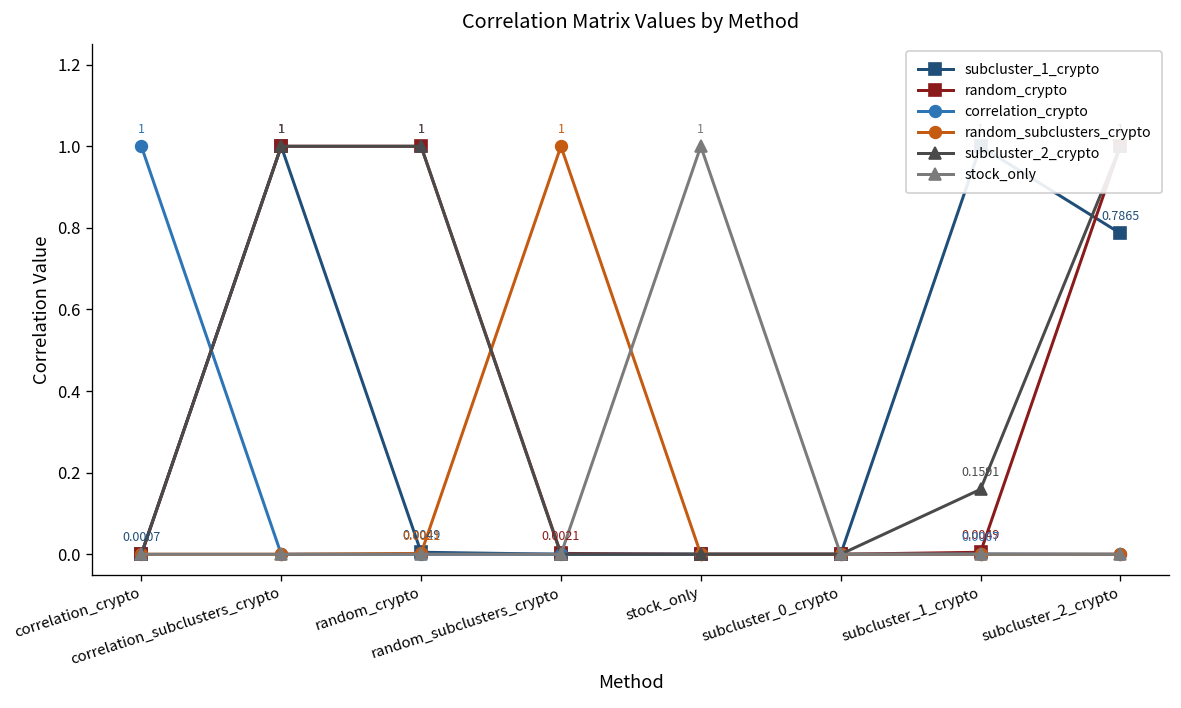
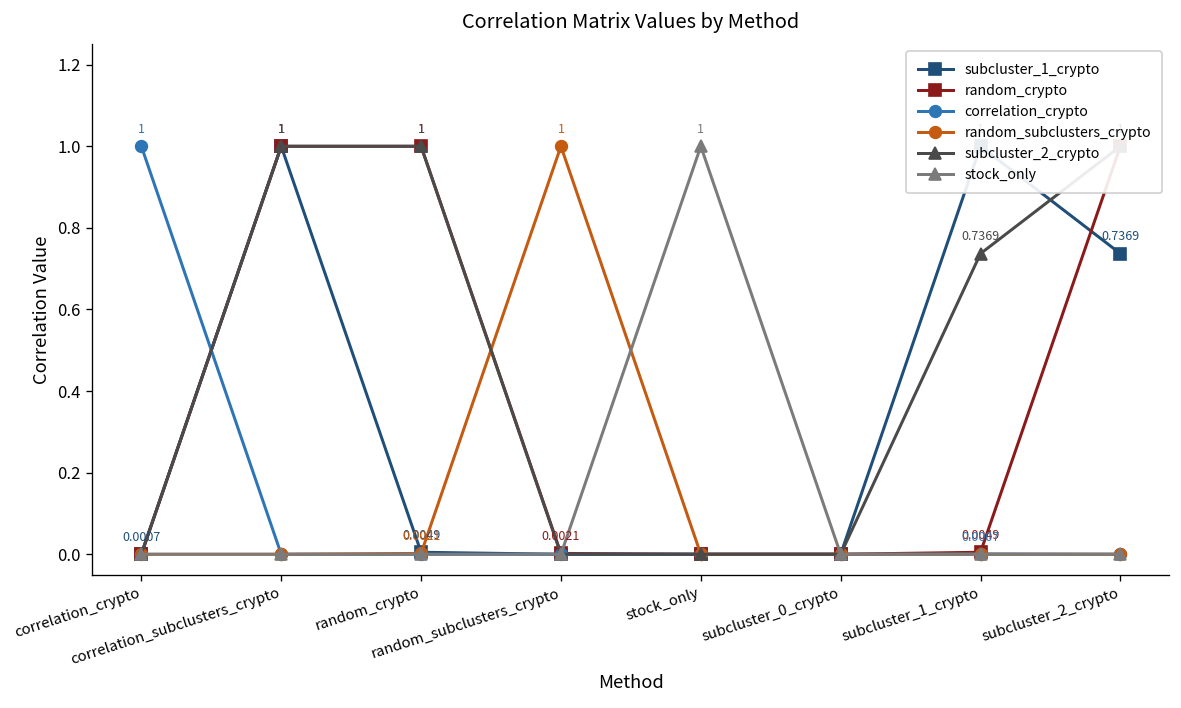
subcluster_2_crypto, subcluster_1_crypto: 0.1591 -> 0.7369
subcluster_1_crypto, subcluster_2_crypto: 0.7865 -> 0.7369
